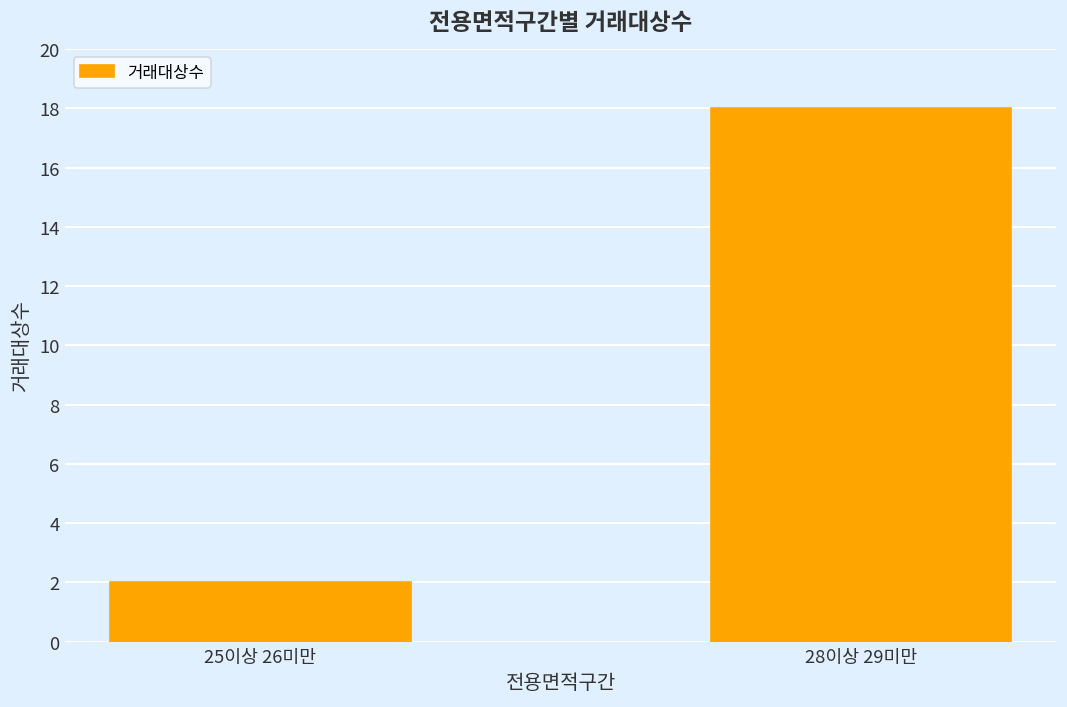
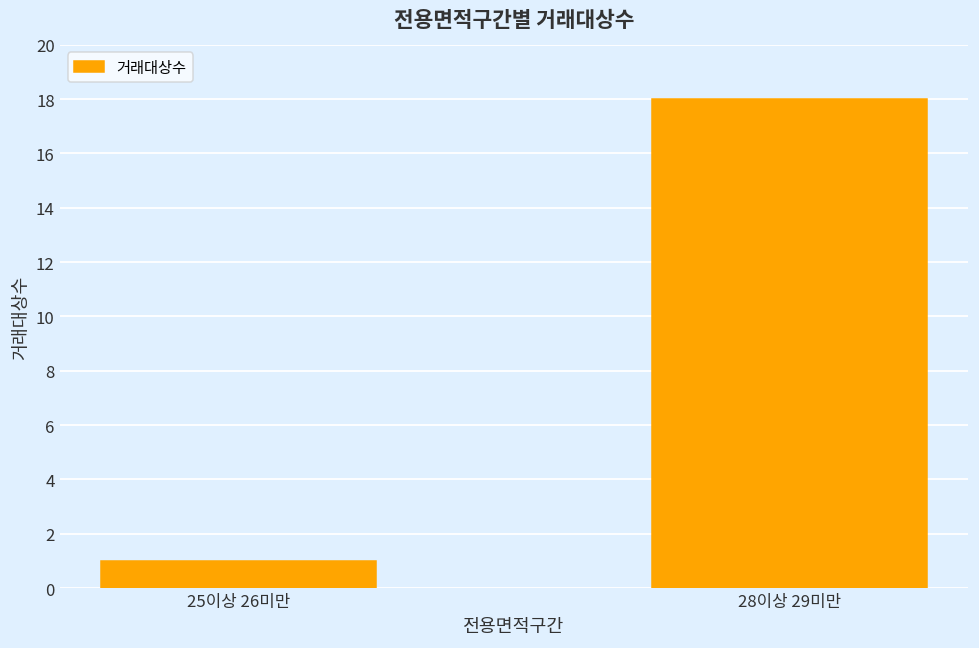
25이상 26미만: 2 -> 1
